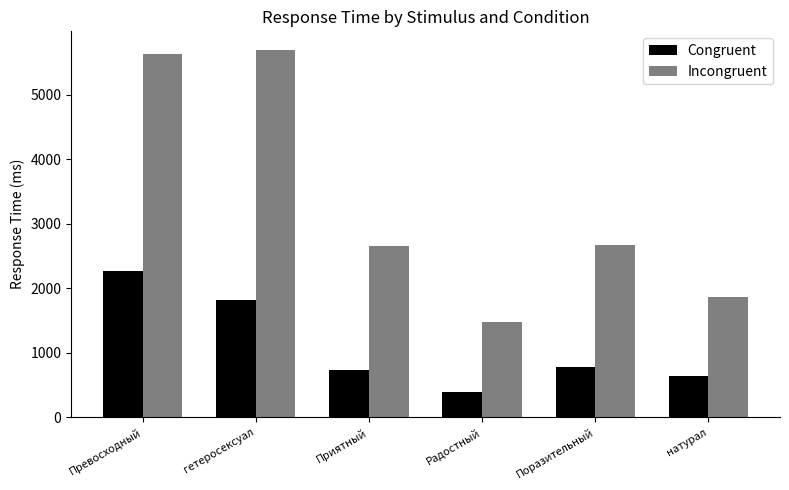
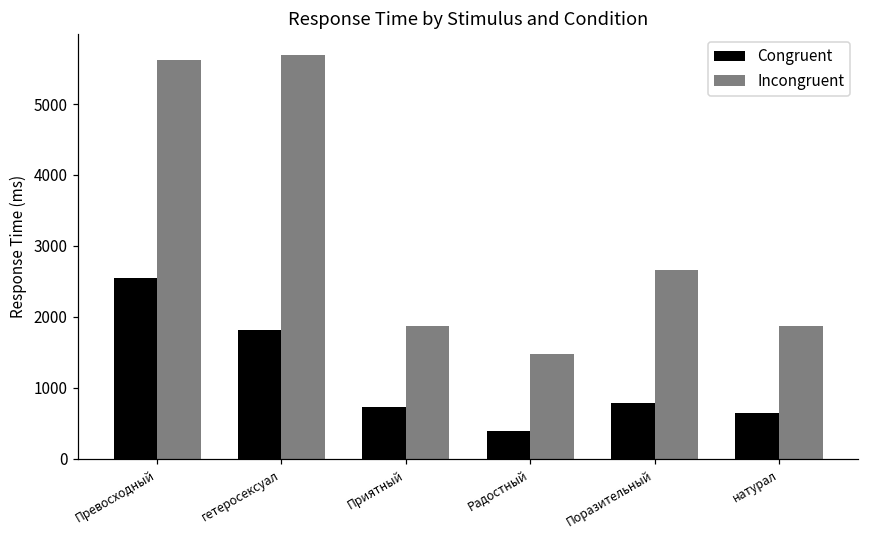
Congruent, Превосходный: 2300 -> 2600
Incongruent, Приятный: 2700 -> 1900
